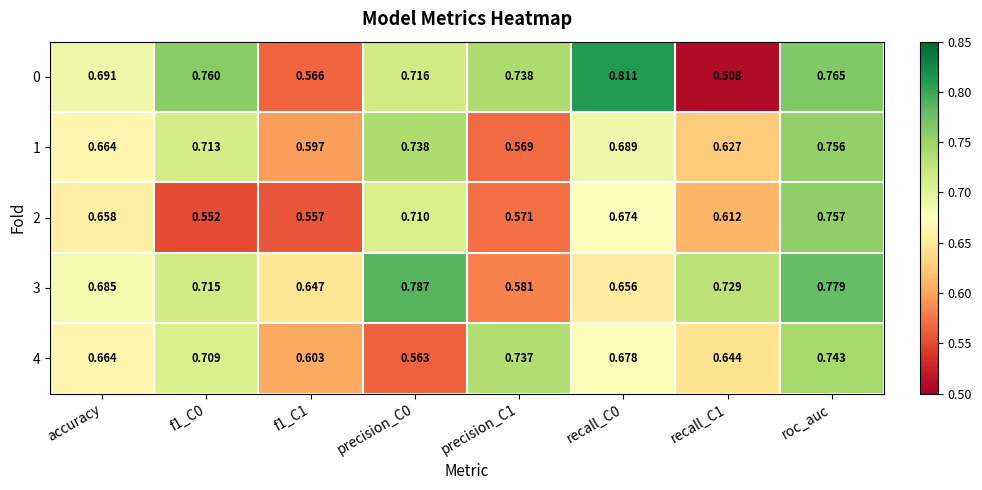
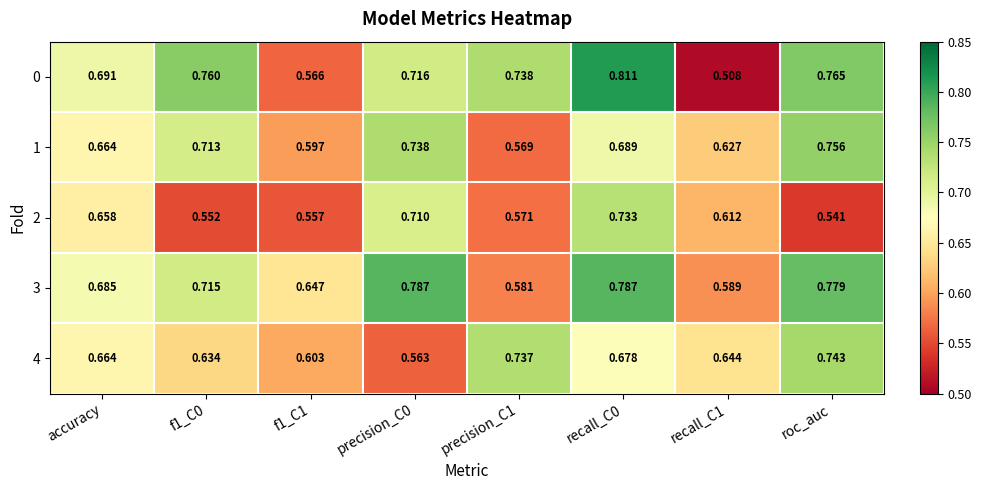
2, recall_C0: 0.674 -> 0.733
2, roc_auc: 0.757 -> 0.541
3, recall_C0: 0.656 -> 0.787
3, recall_C1: 0.729 -> 0.589
4, f1_C0: 0.709 -> 0.634
